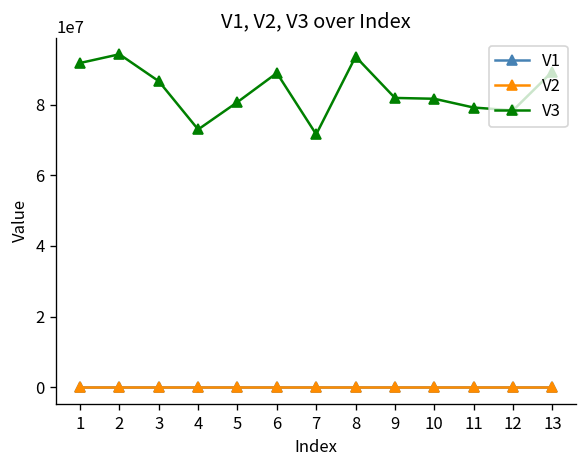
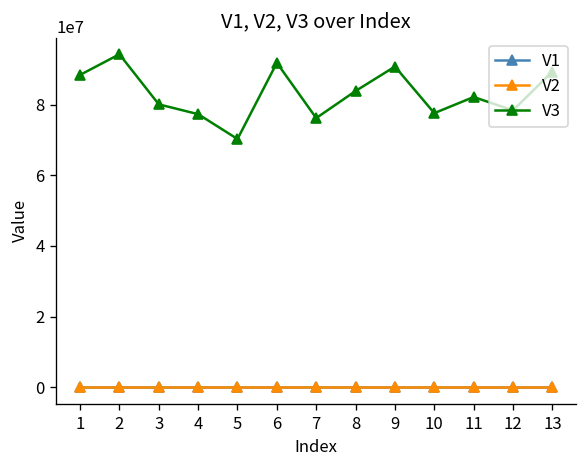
V3, 1: 92000000 -> 88000000
V3, 3: 87000000 -> 80000000
V3, 4: 73000000 -> 77000000
V3, 5: 81000000 -> 70000000
V3, 6: 89000000 -> 92000000
V3, 7: 72000000 -> 76000000
V3, 8: 94000000 -> 84000000
V3, 9: 82000000 -> 91000000
V3, 10: 82000000 -> 78000000
V3, 11: 79000000 -> 82000000
